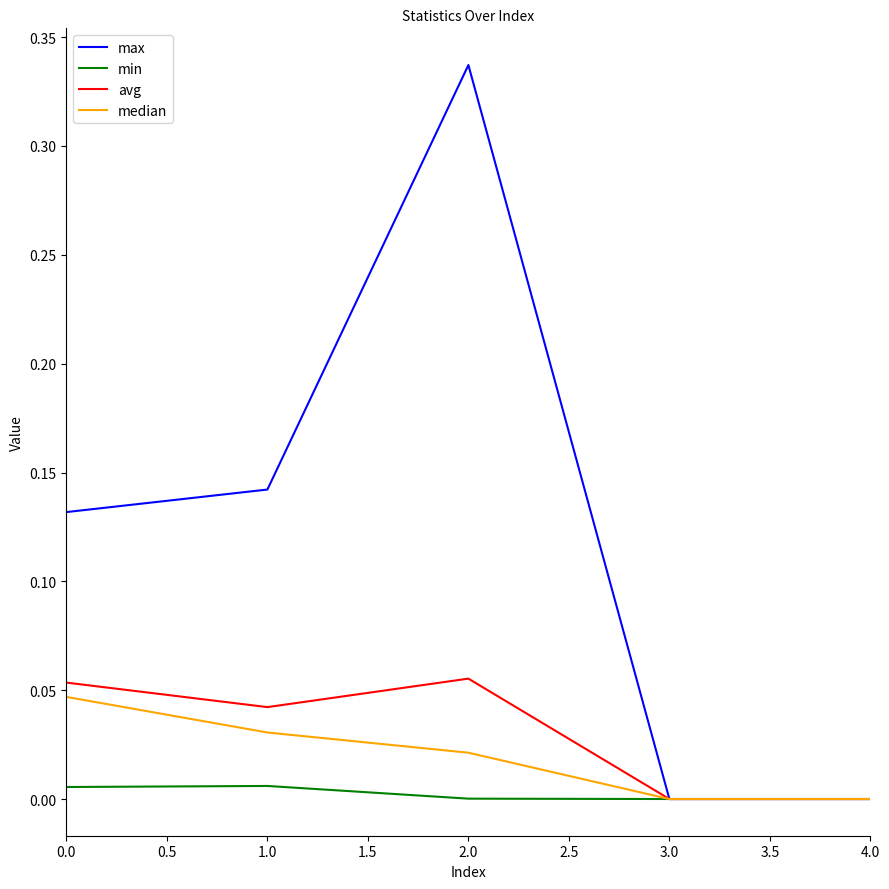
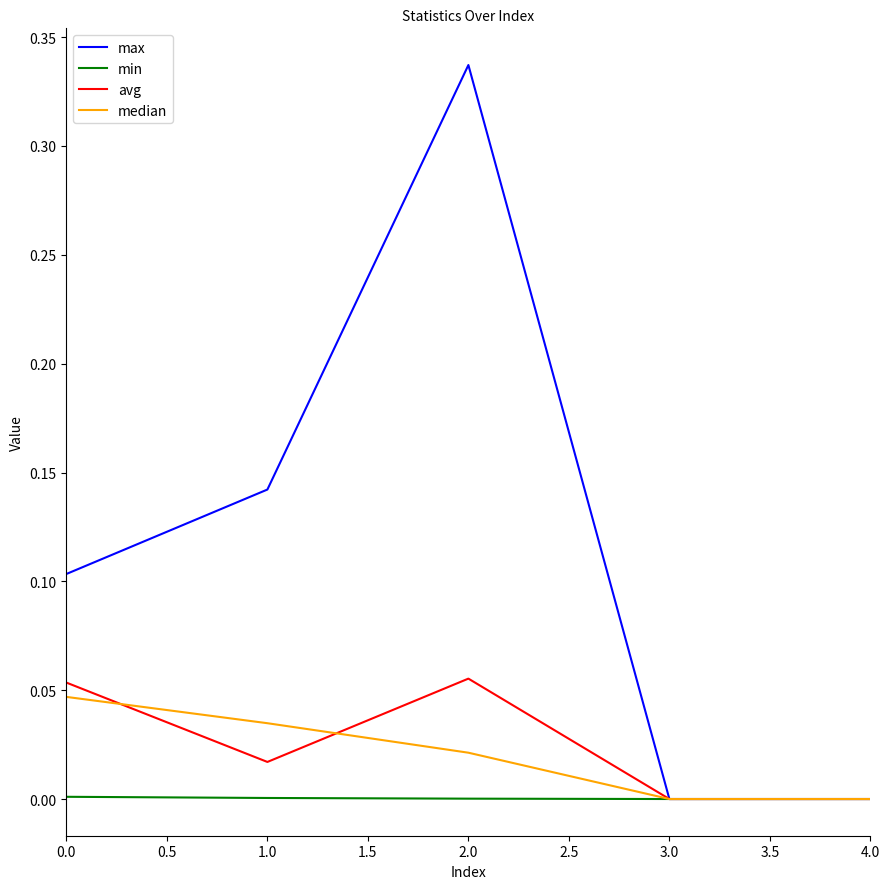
max, 0.0: 0.132 -> 0.103
min, 0.0: 0.006 -> 0.001
min, 1.0: 0.006 -> 0.000
avg, 1.0: 0.042 -> 0.017
median, 1.0: 0.031 -> 0.035
